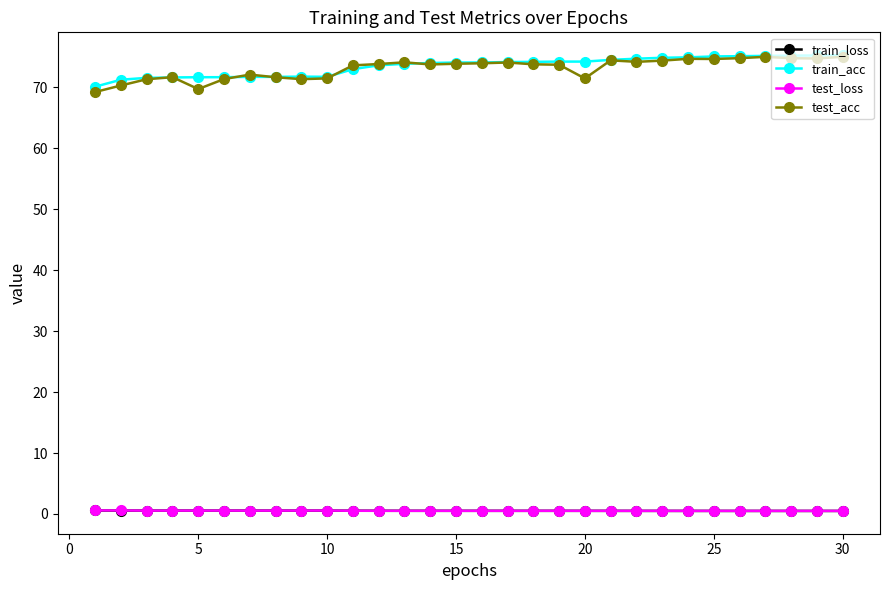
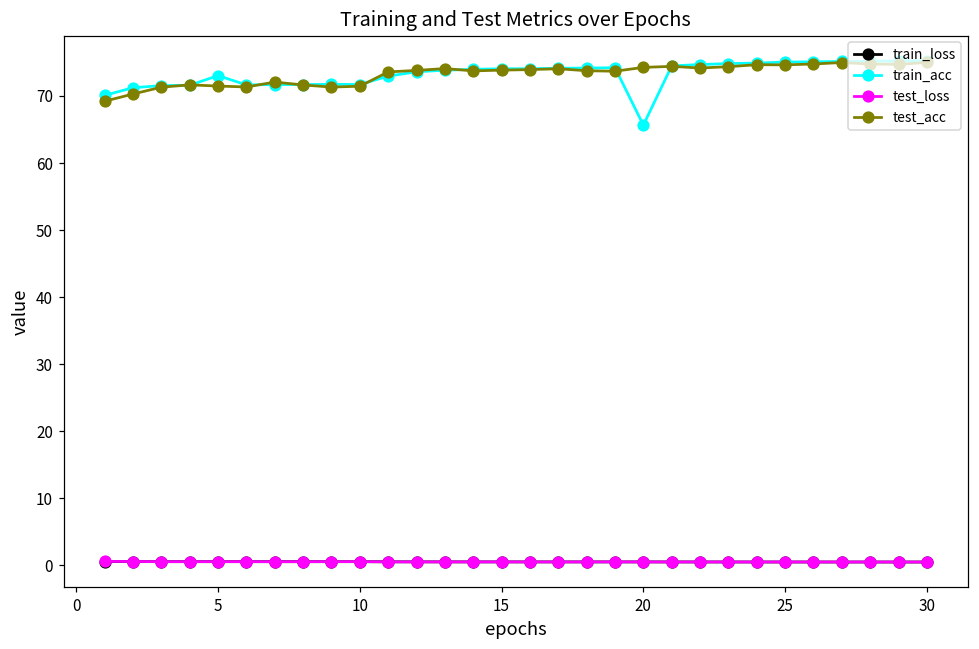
train_acc, 5: 72 -> 73
test_acc, 5: 70 -> 71
train_acc, 20: 74 -> 66
test_acc, 20: 71 -> 74
